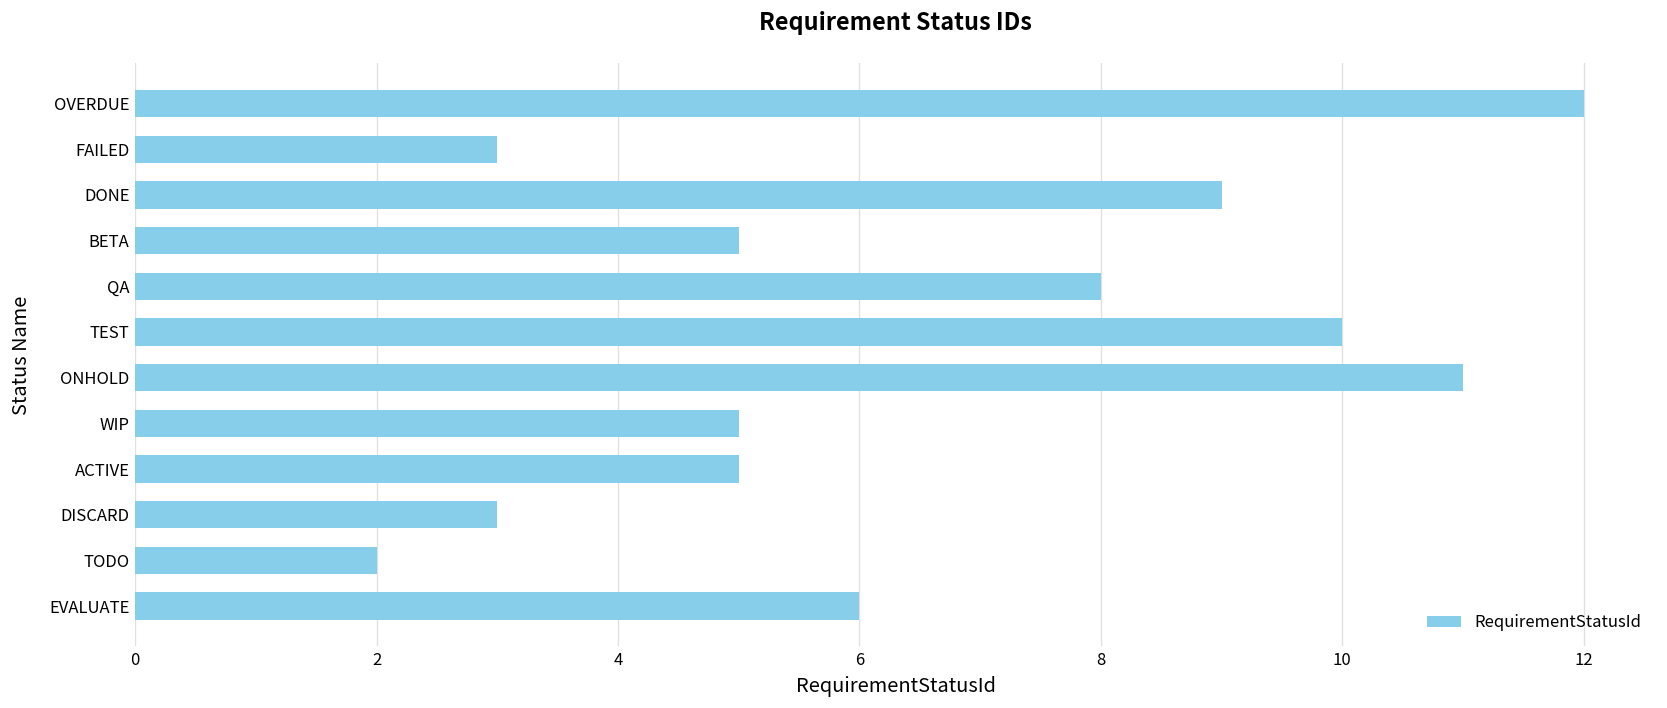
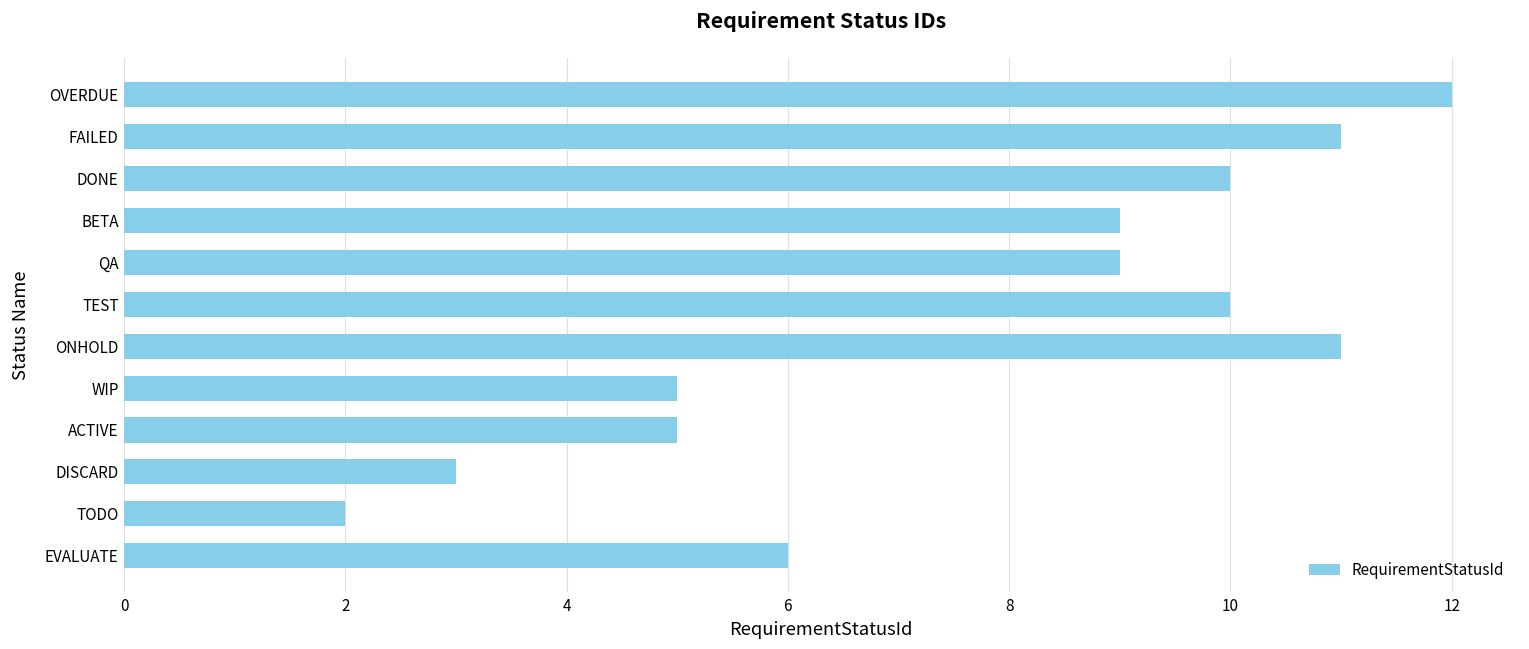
FAILED: 3 -> 11
DONE: 9 -> 10
BETA: 5 -> 9
QA: 8 -> 9
